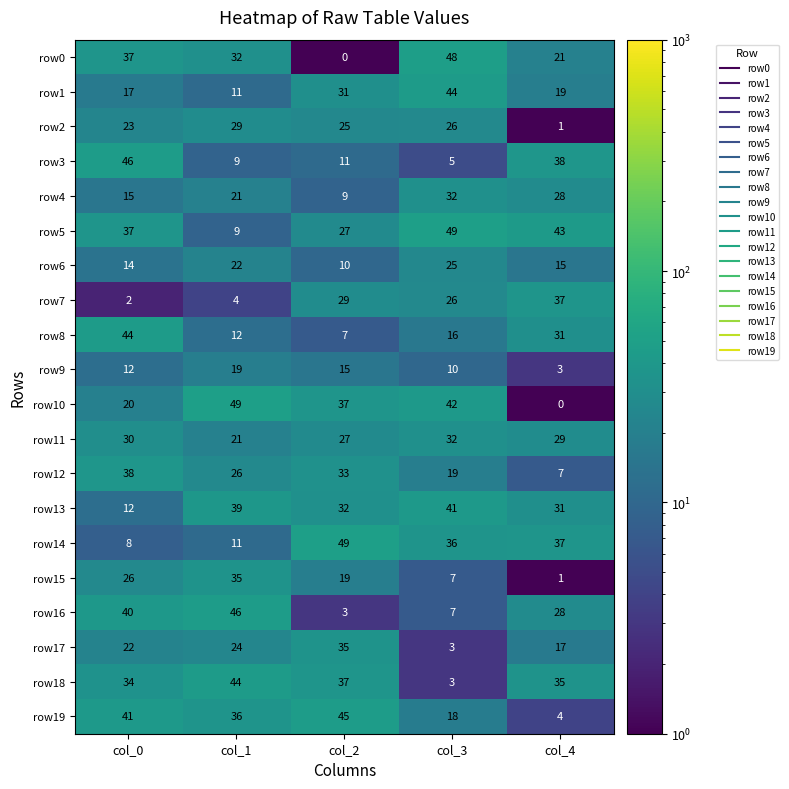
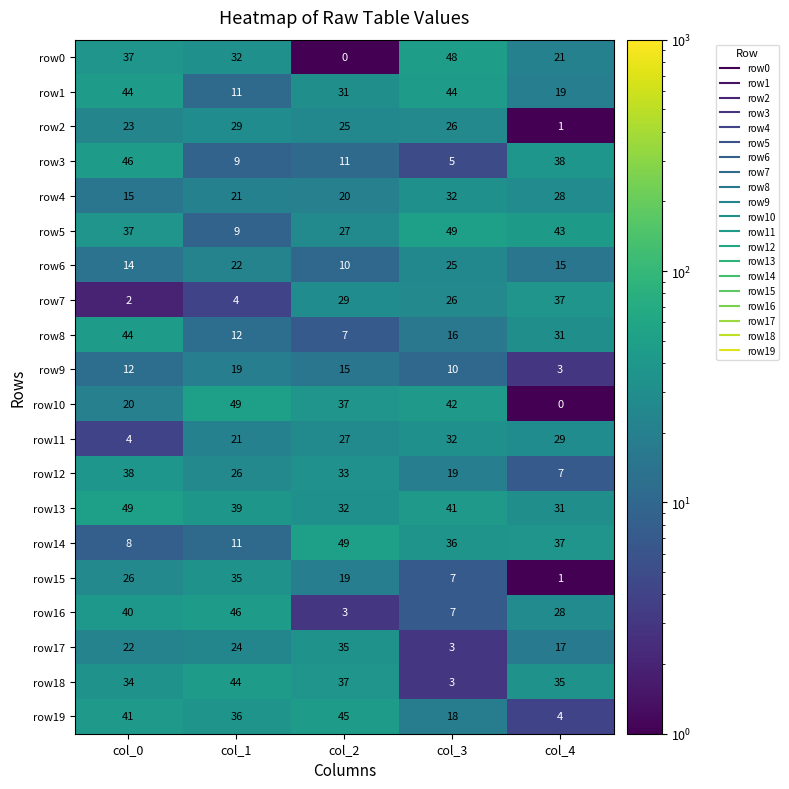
row1, col_0: 17 -> 44
row4, col_2: 9 -> 20
row11, col_0: 30 -> 4
row13, col_0: 12 -> 49
